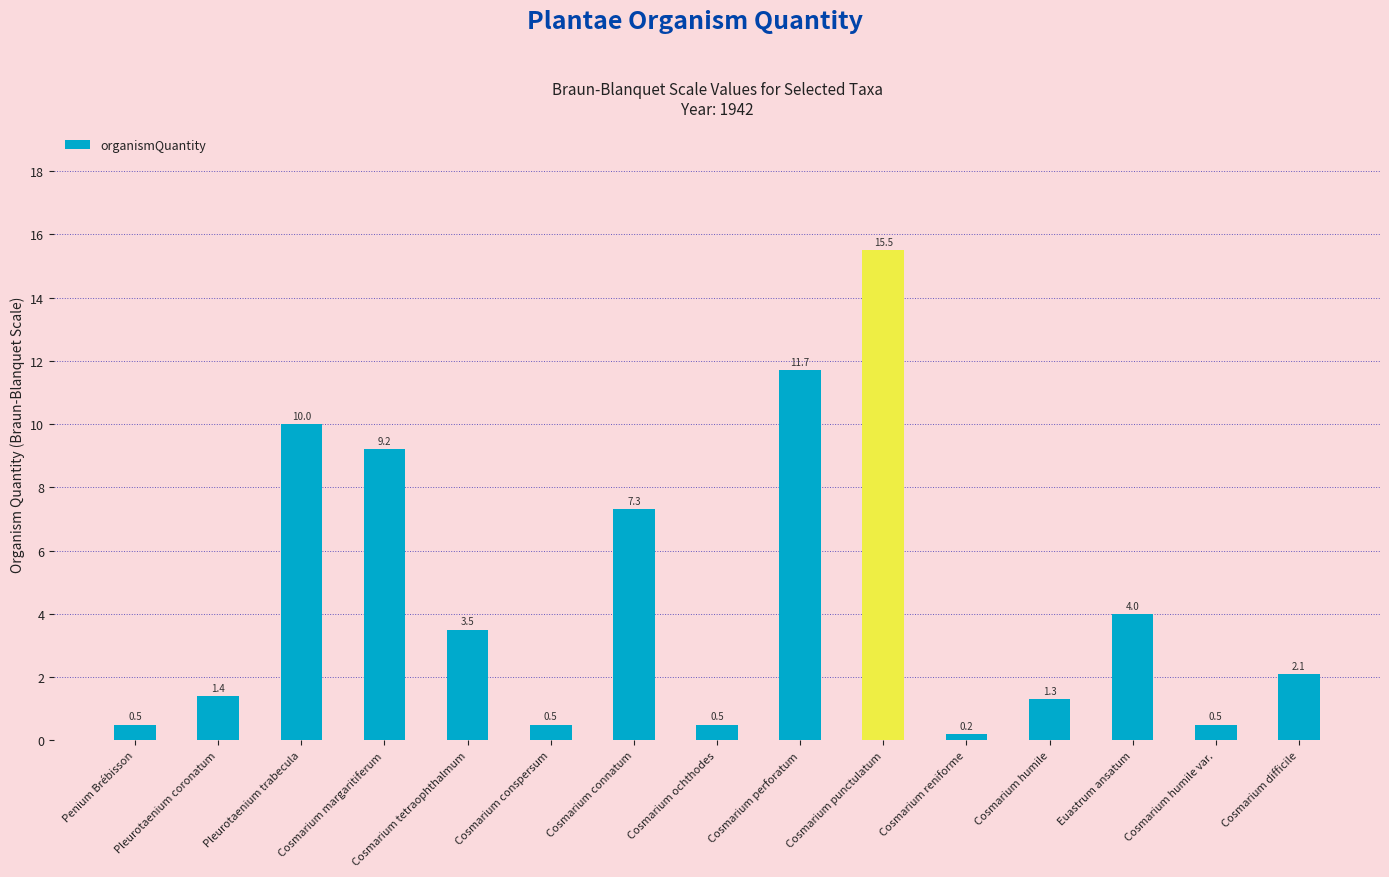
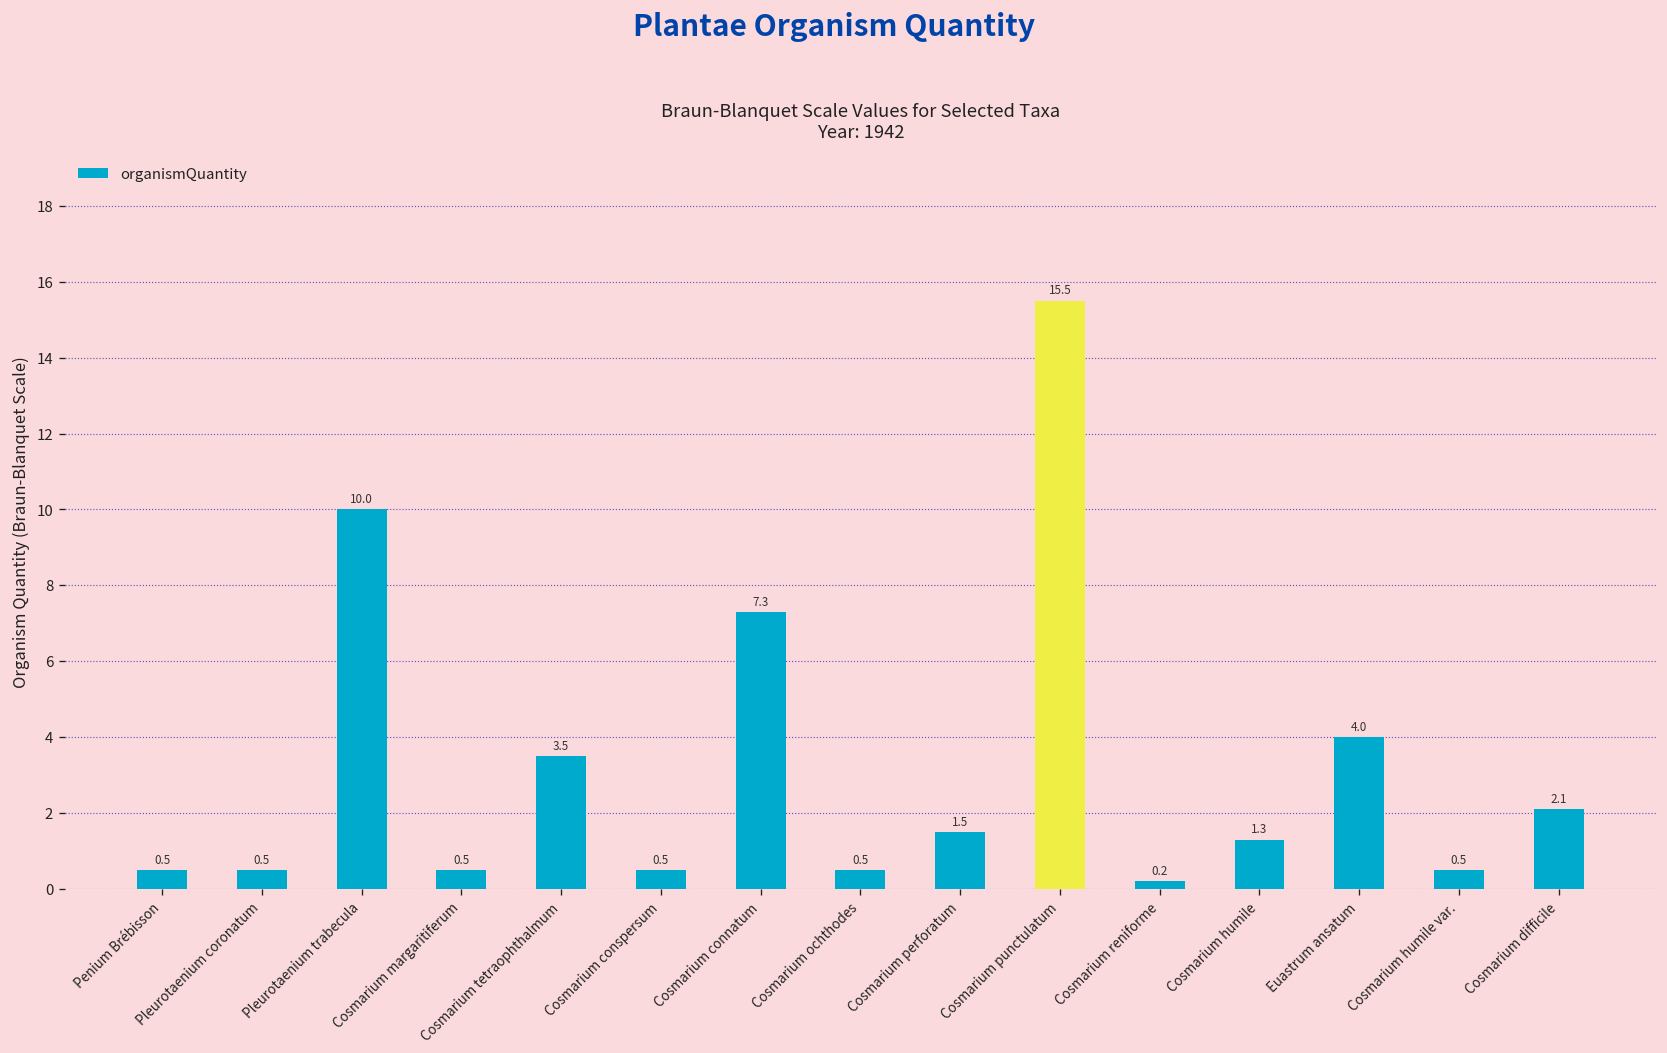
Pleurotaenium coronatum: 1.4 -> 0.5
Cosmarium margaritiferum: 9.2 -> 0.5
Cosmarium perforatum: 11.7 -> 1.5
